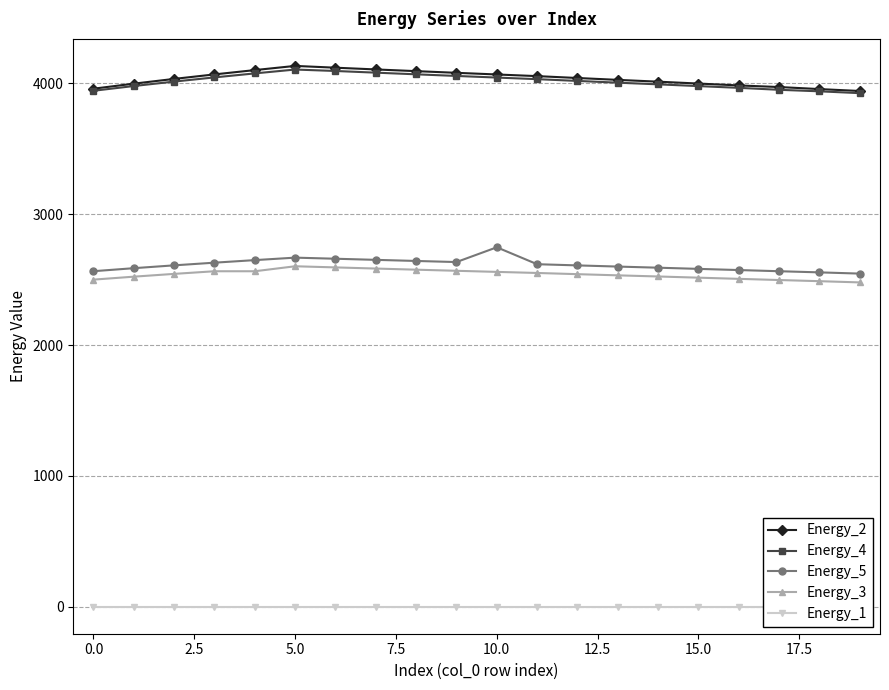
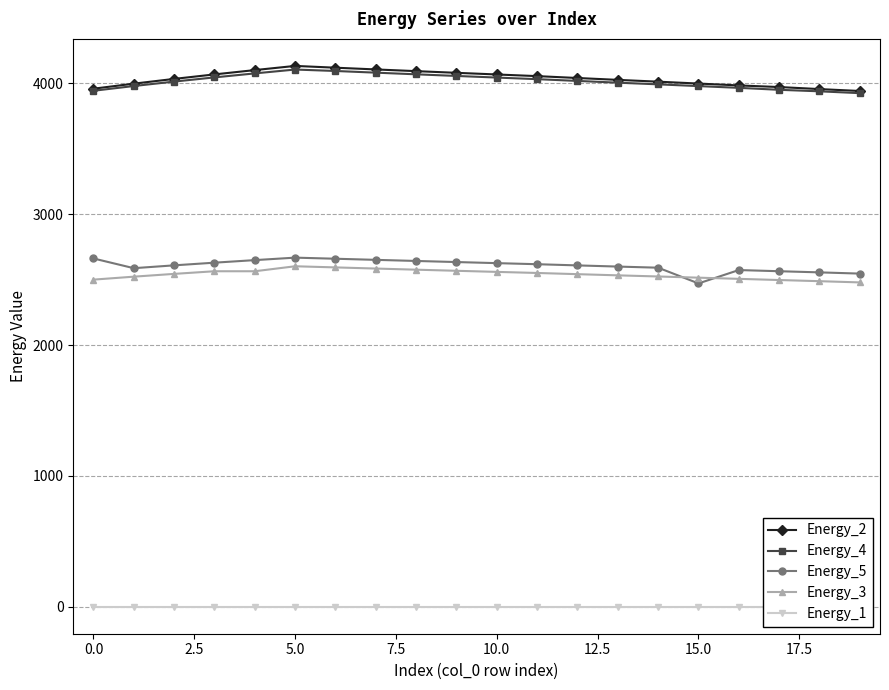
Energy_5, 0.0: 2560 -> 2660
Energy_5, 10.0: 2750 -> 2630
Energy_5, 15.0: 2580 -> 2470
